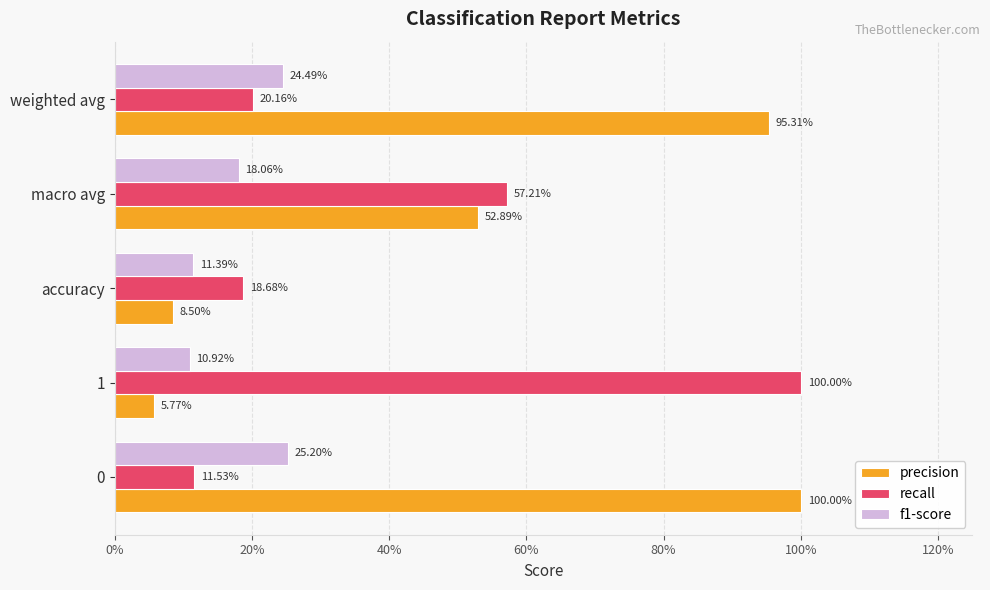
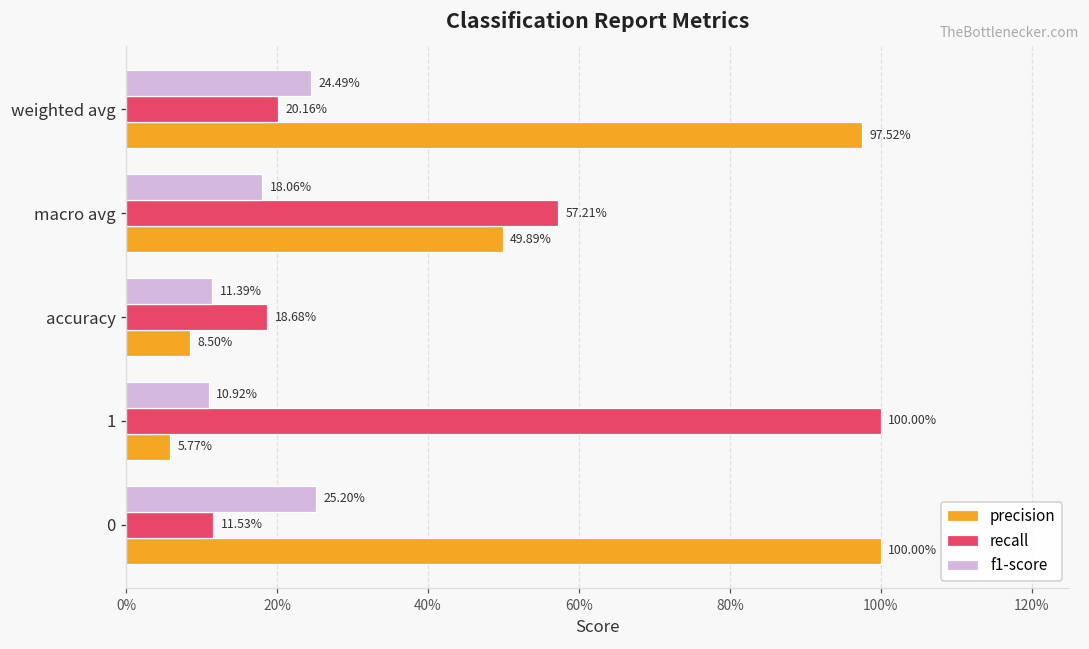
precision, weighted avg: 95.31% -> 97.52%
precision, macro avg: 52.89% -> 49.89%
